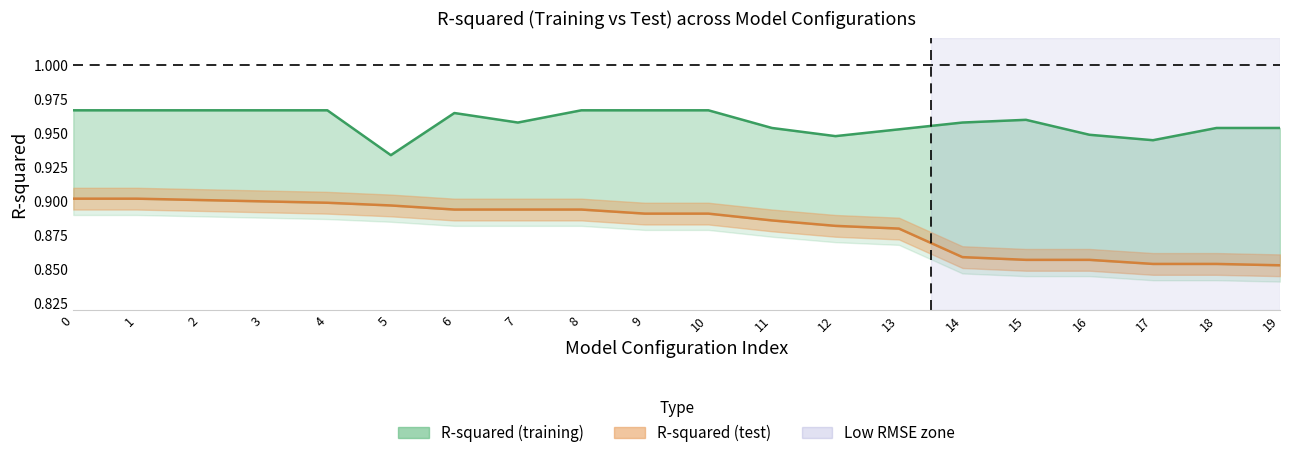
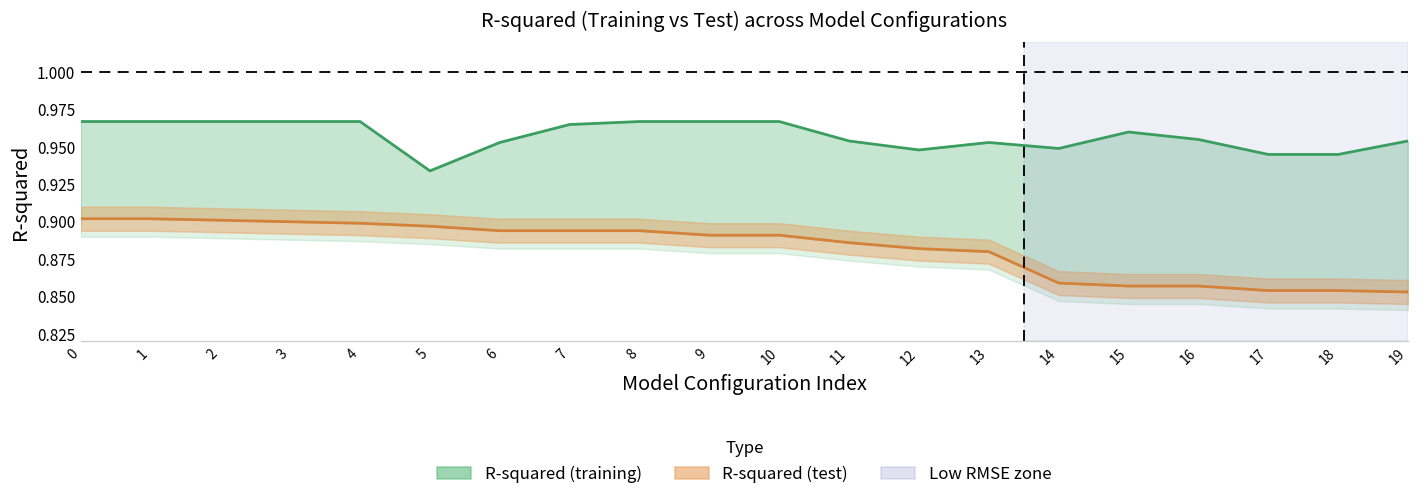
R-squared (training), 6: 0.965 -> 0.953
R-squared (training), 7: 0.958 -> 0.965
R-squared (training), 14: 0.958 -> 0.949
R-squared (training), 16: 0.949 -> 0.955
R-squared (training), 18: 0.954 -> 0.945
